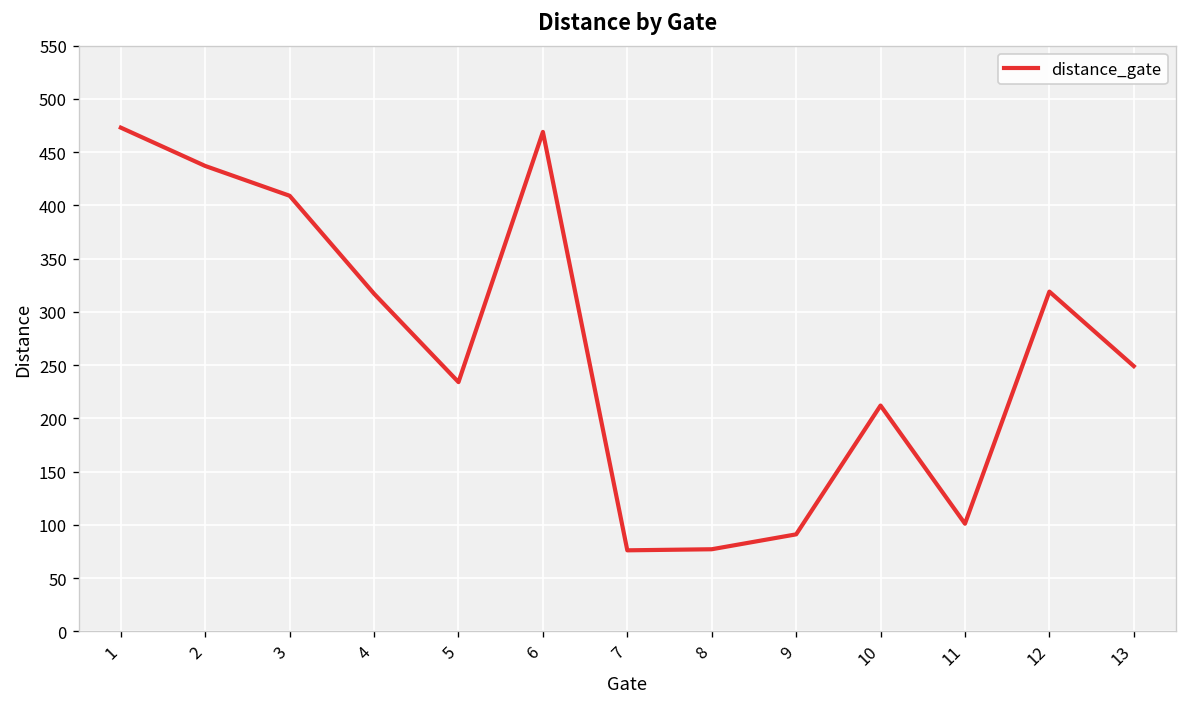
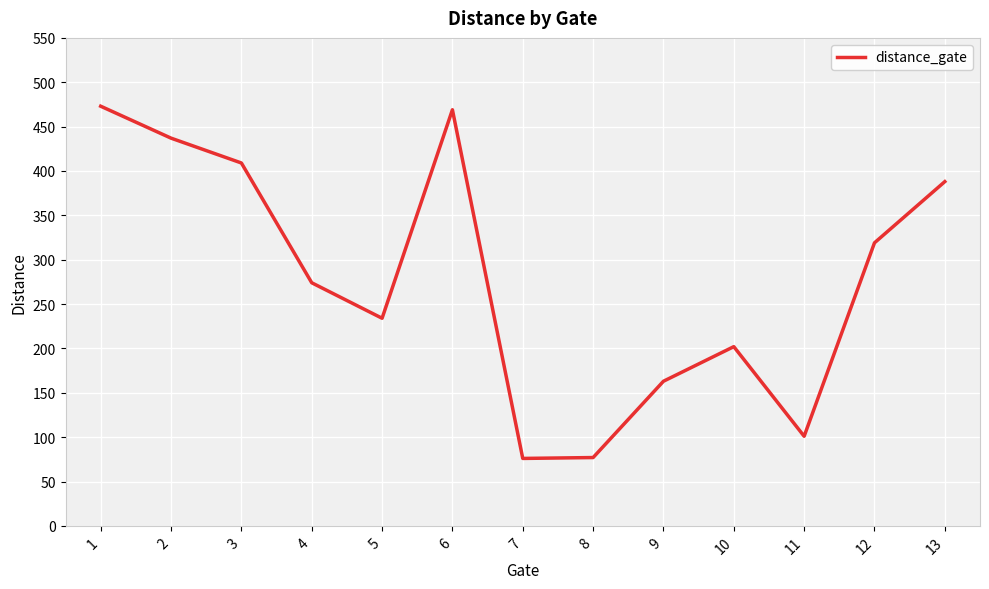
4: 320 -> 270
9: 90 -> 160
10: 210 -> 200
13: 250 -> 390
